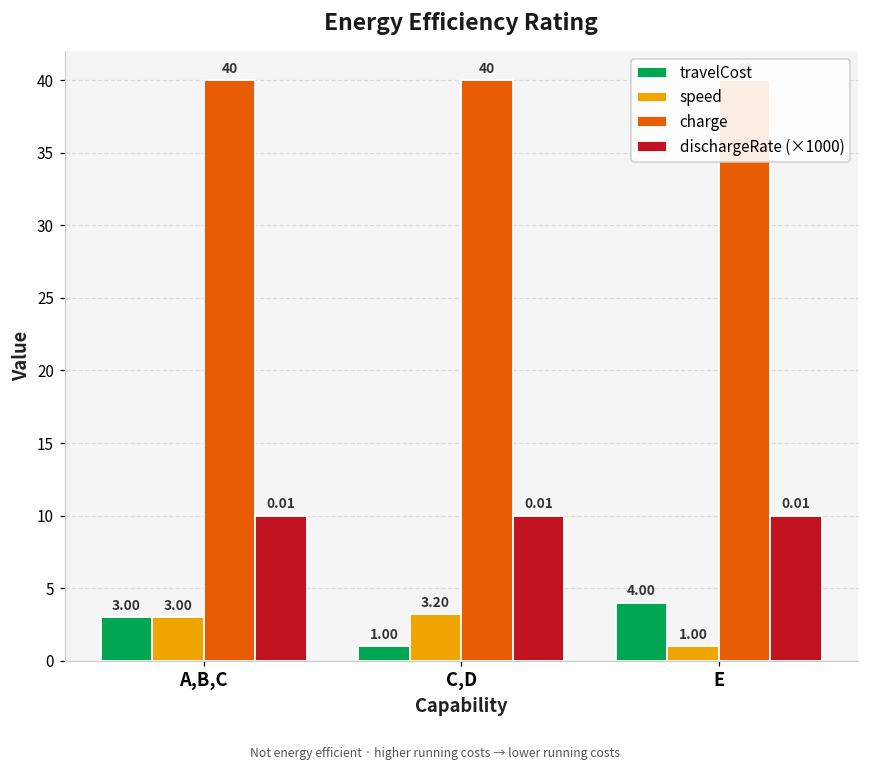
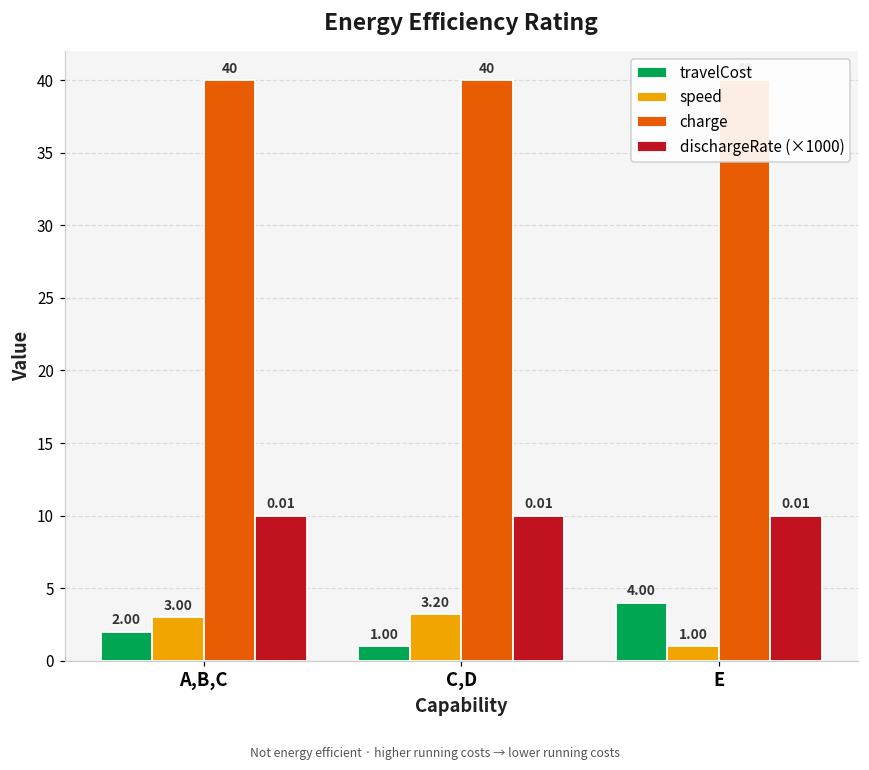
travelCost, A,B,C: 3.00 -> 2.00
